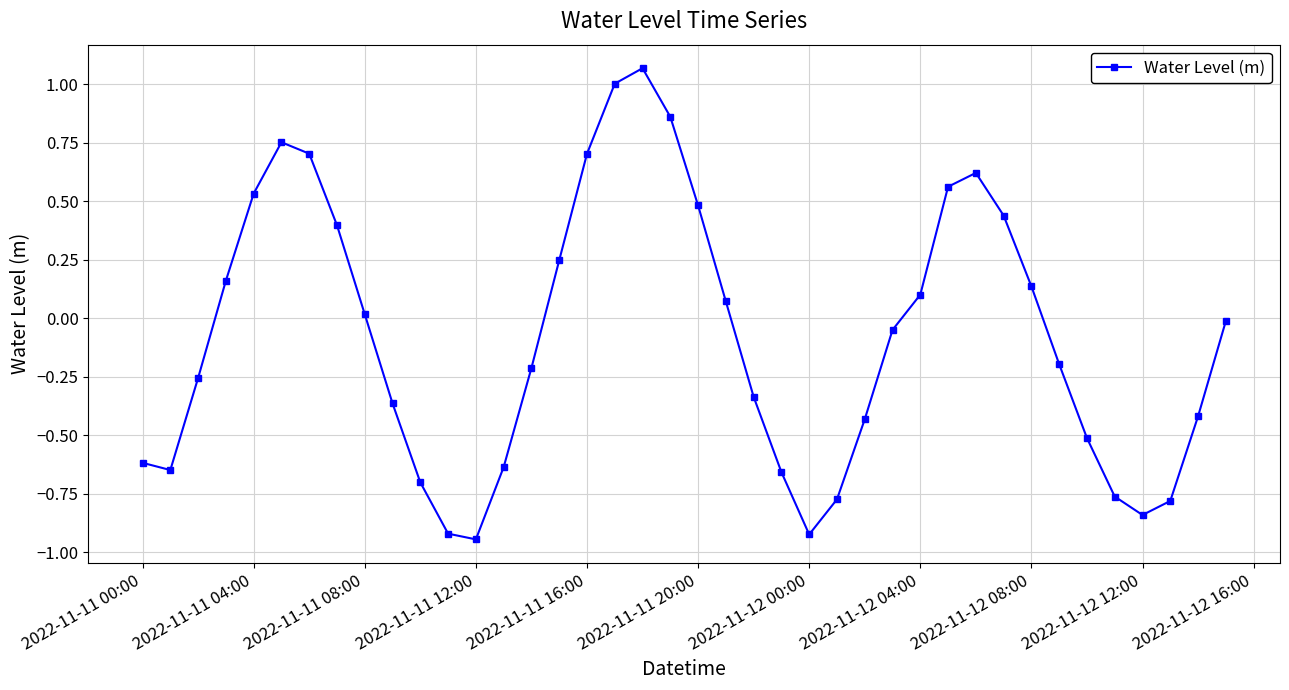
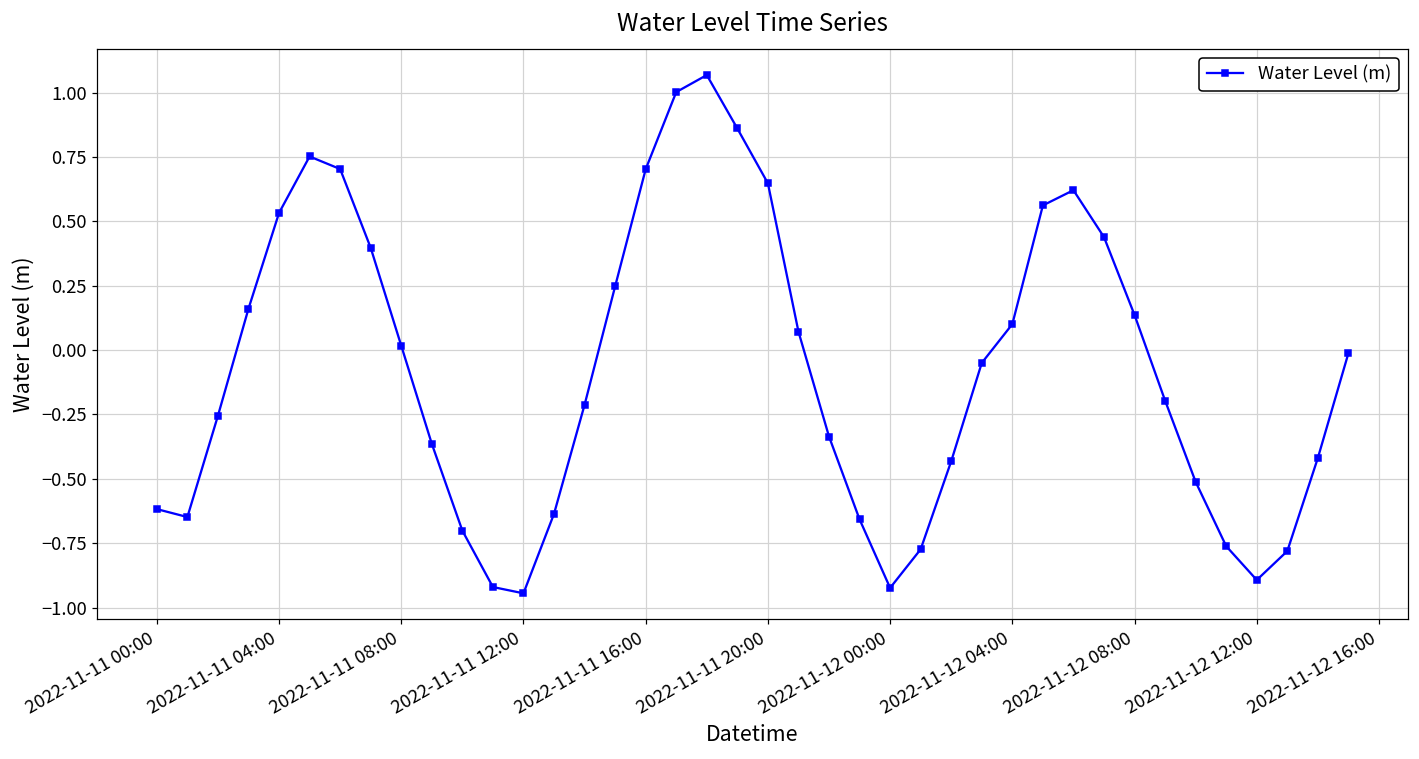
2022-11-11 20:00: 0.48 -> 0.65
2022-11-12 12:00: -0.84 -> -0.89
